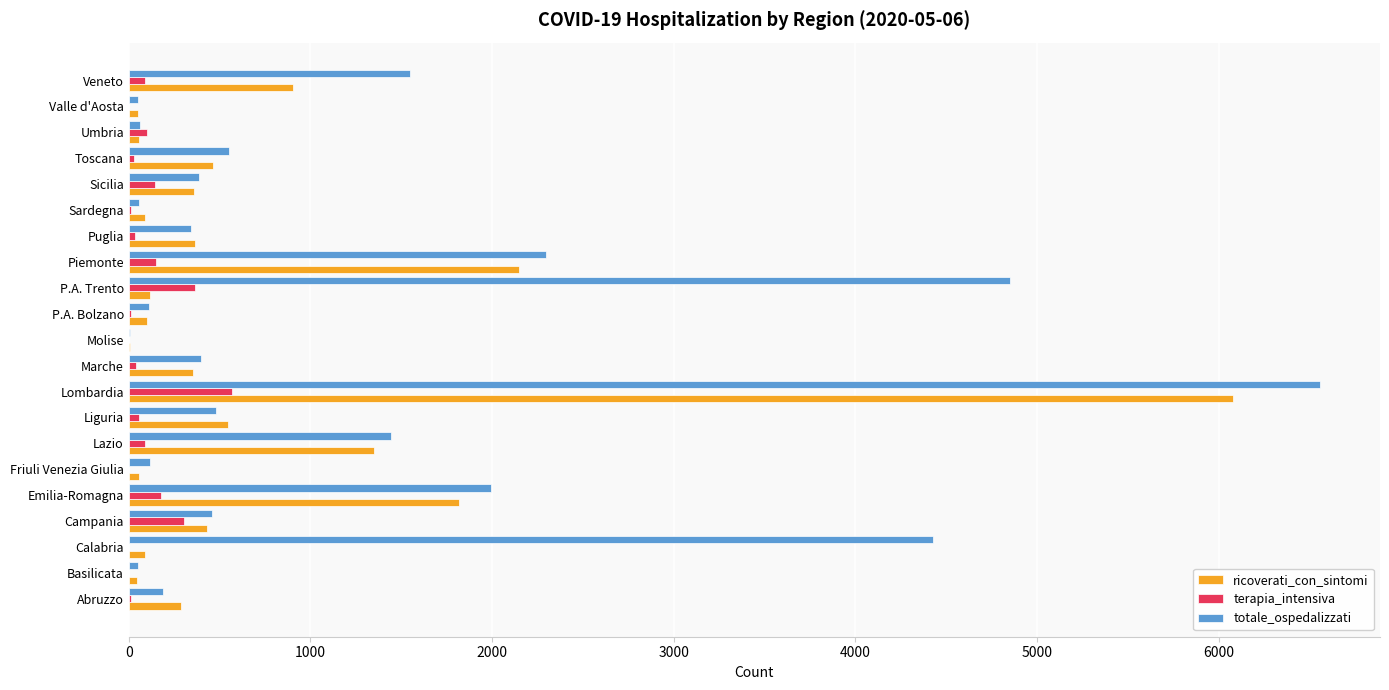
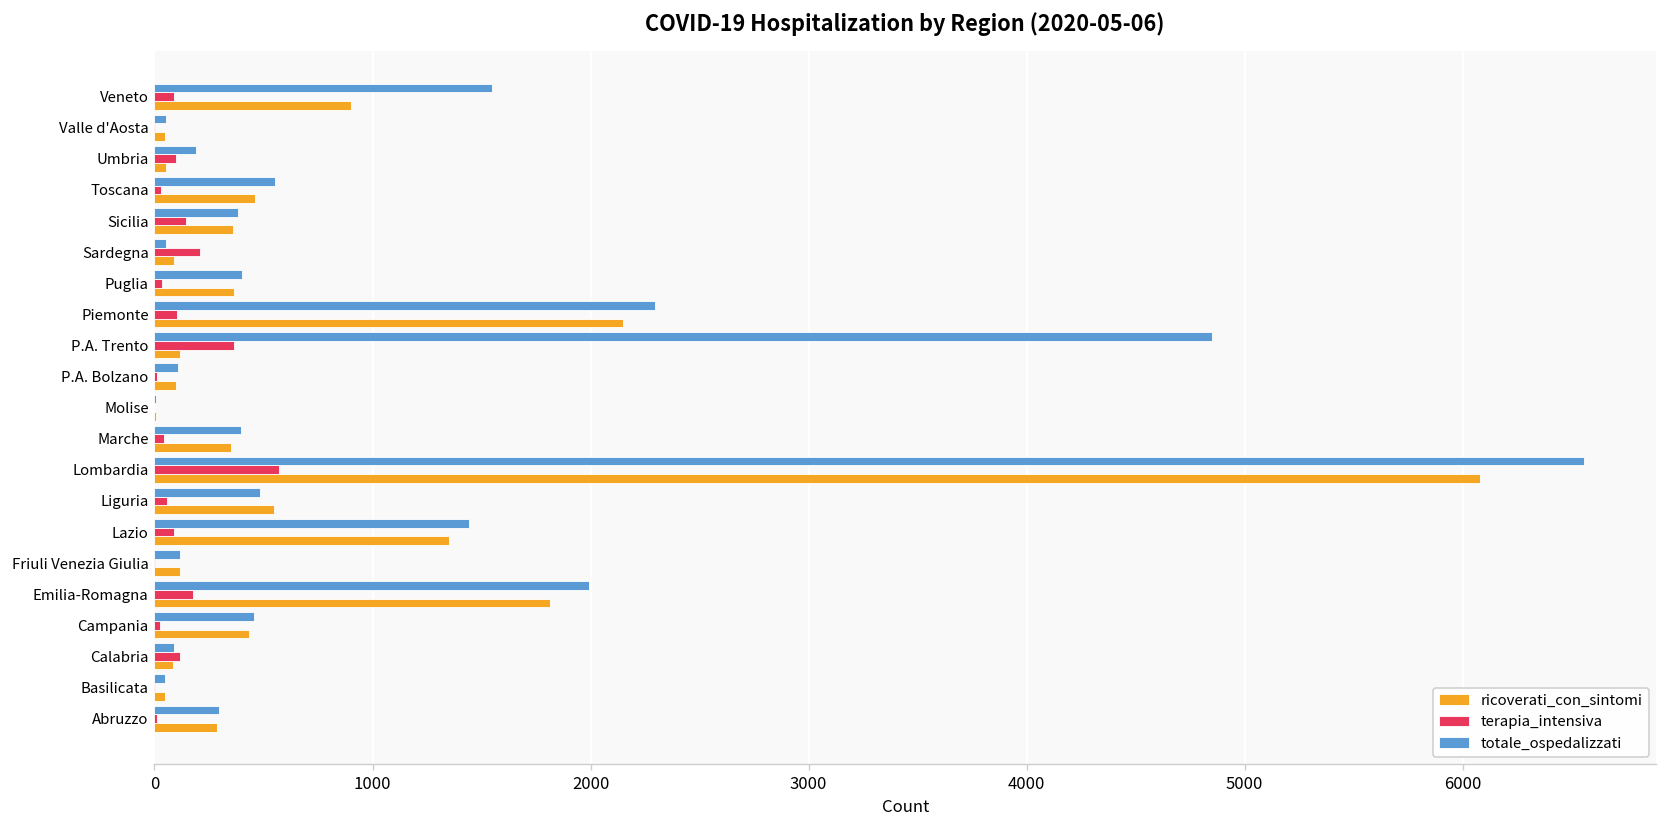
totale_ospedalizzati, Umbria: 60 -> 190
terapia_intensiva, Sardegna: 10 -> 210
totale_ospedalizzati, Puglia: 340 -> 400
terapia_intensiva, Piemonte: 150 -> 100
ricoverati_con_sintomi, Friuli Venezia Giulia: 60 -> 120
terapia_intensiva, Campania: 310 -> 30
totale_ospedalizzati, Calabria: 4430 -> 90
terapia_intensiva, Calabria: 0 -> 120
totale_ospedalizzati, Abruzzo: 190 -> 300
